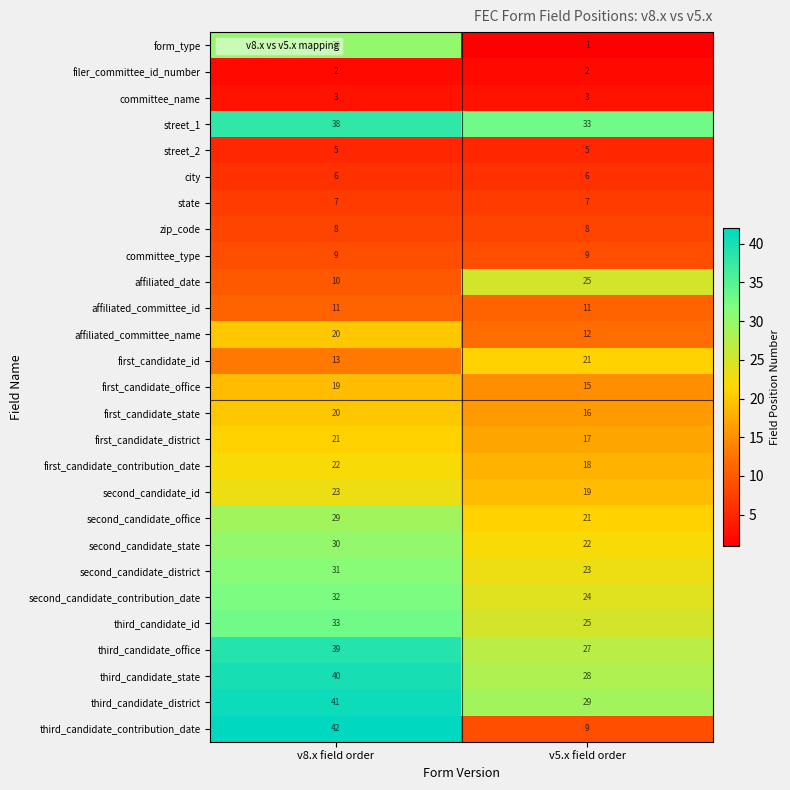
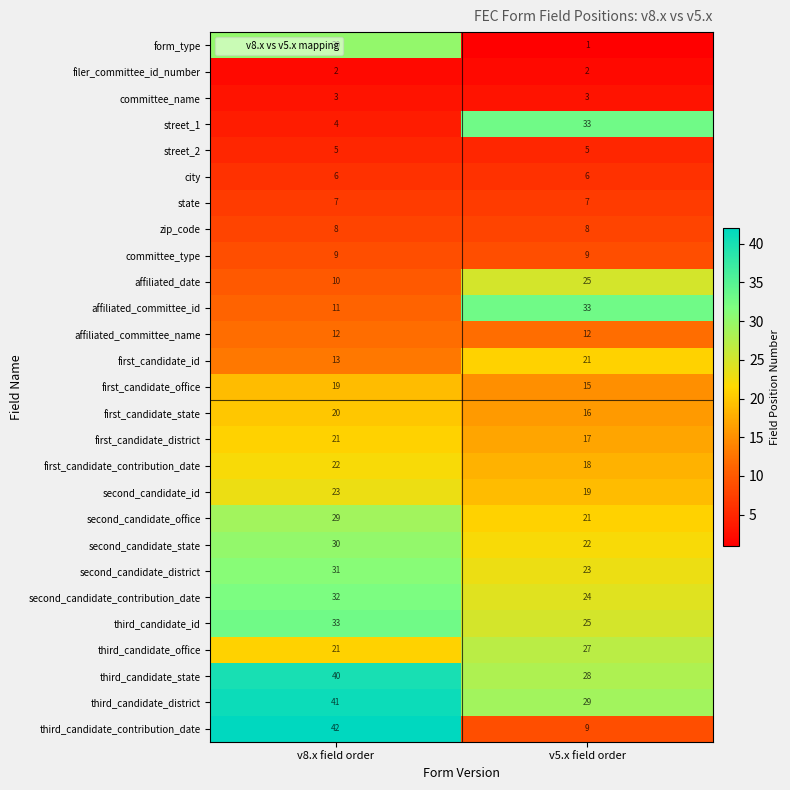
street_1, v8.x field order: 38 -> 4
affiliated_committee_id, v5.x field order: 11 -> 33
affiliated_committee_name, v8.x field order: 20 -> 12
third_candidate_office, v8.x field order: 39 -> 21
